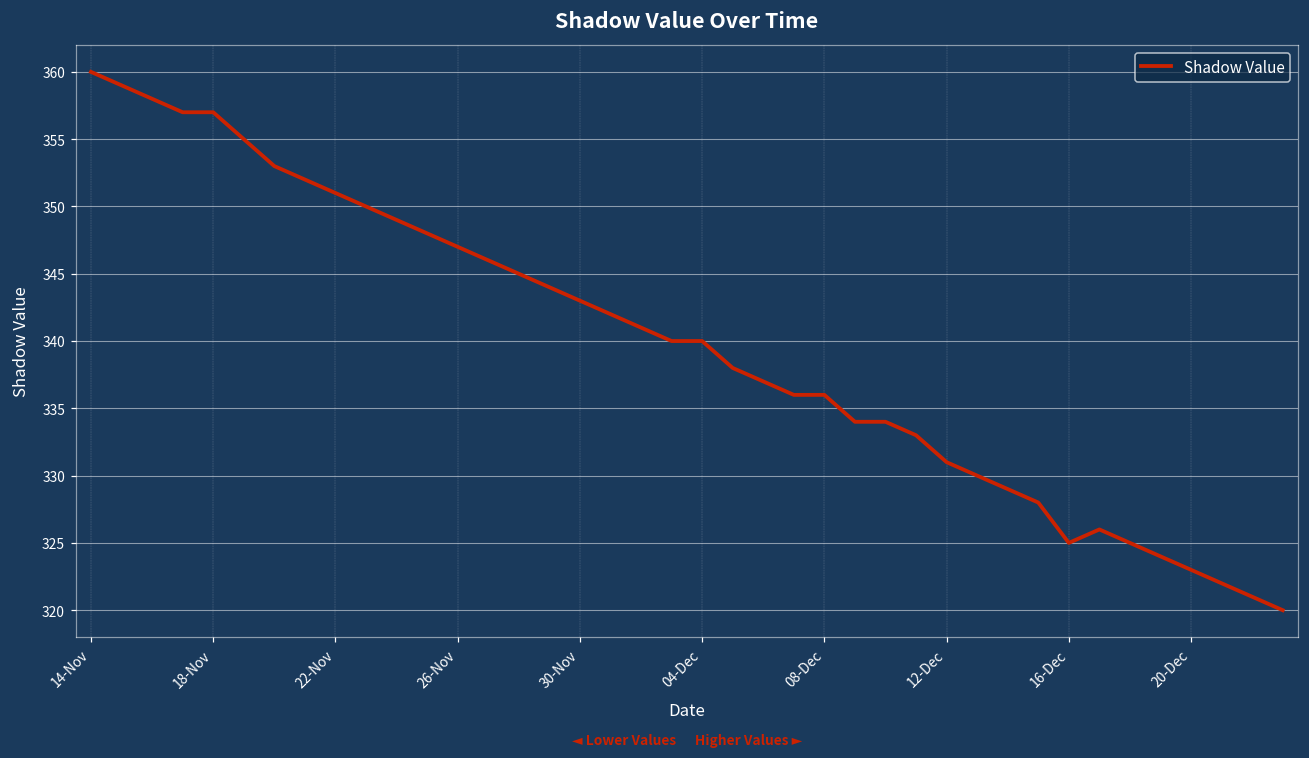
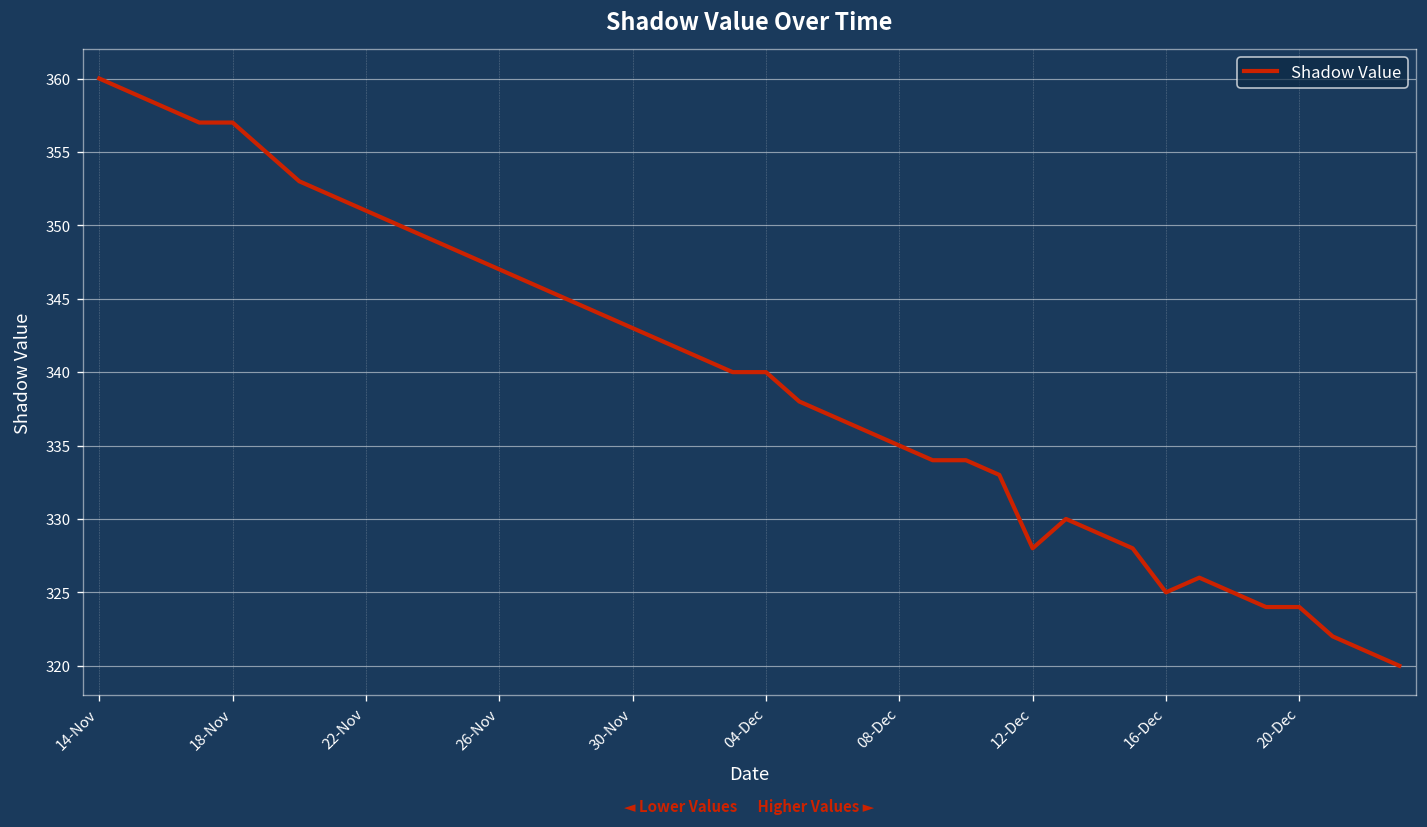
08-Dec: 336 -> 335
12-Dec: 331 -> 328
20-Dec: 323 -> 324
